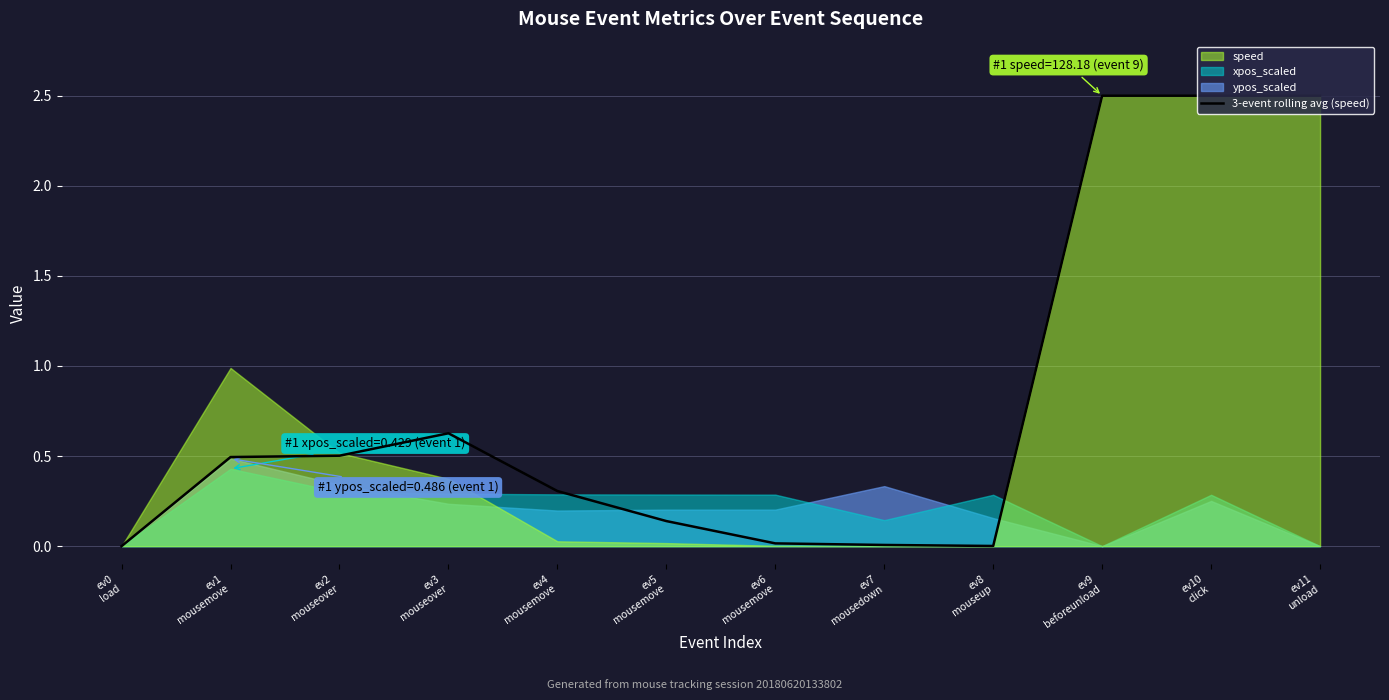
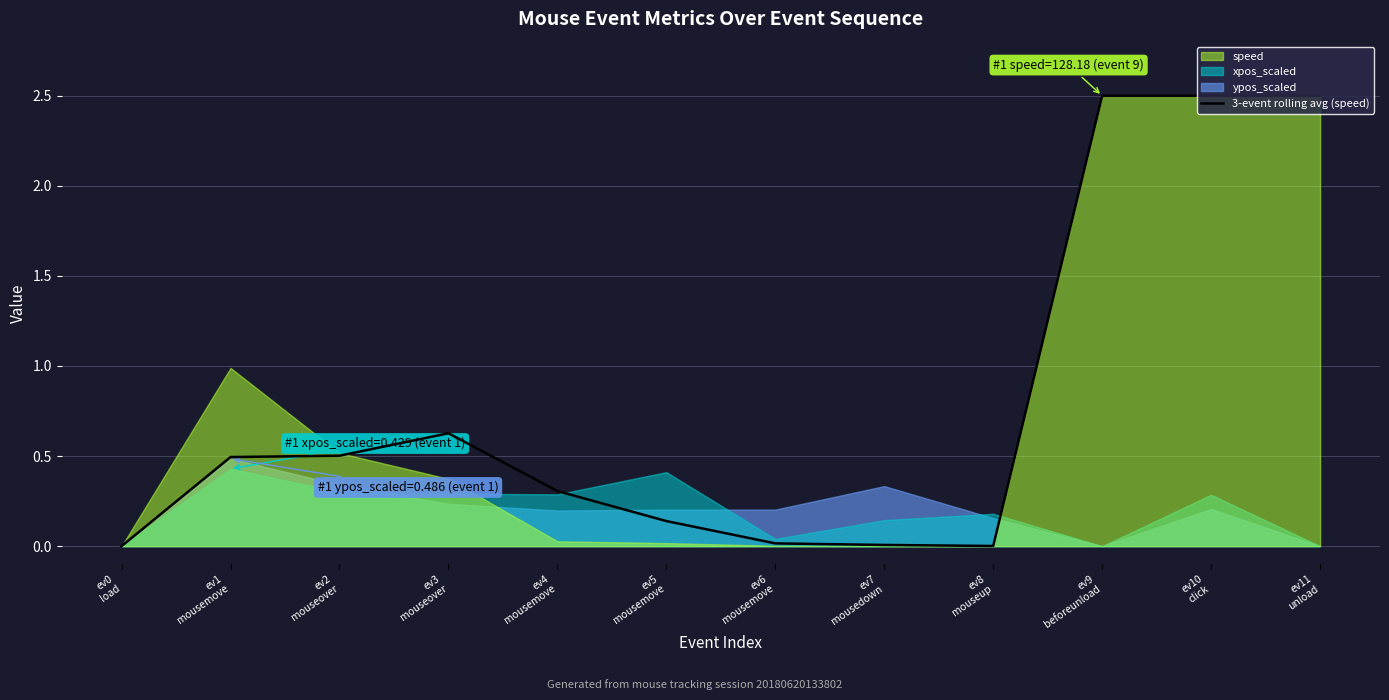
xpos_scaled, ev5 mousemove: 0.29 -> 0.41
xpos_scaled, ev6 mousemove: 0.29 -> 0.04
xpos_scaled, ev8 mouseup: 0.29 -> 0.18
ypos_scaled, ev10 click: 0.25 -> 0.21
